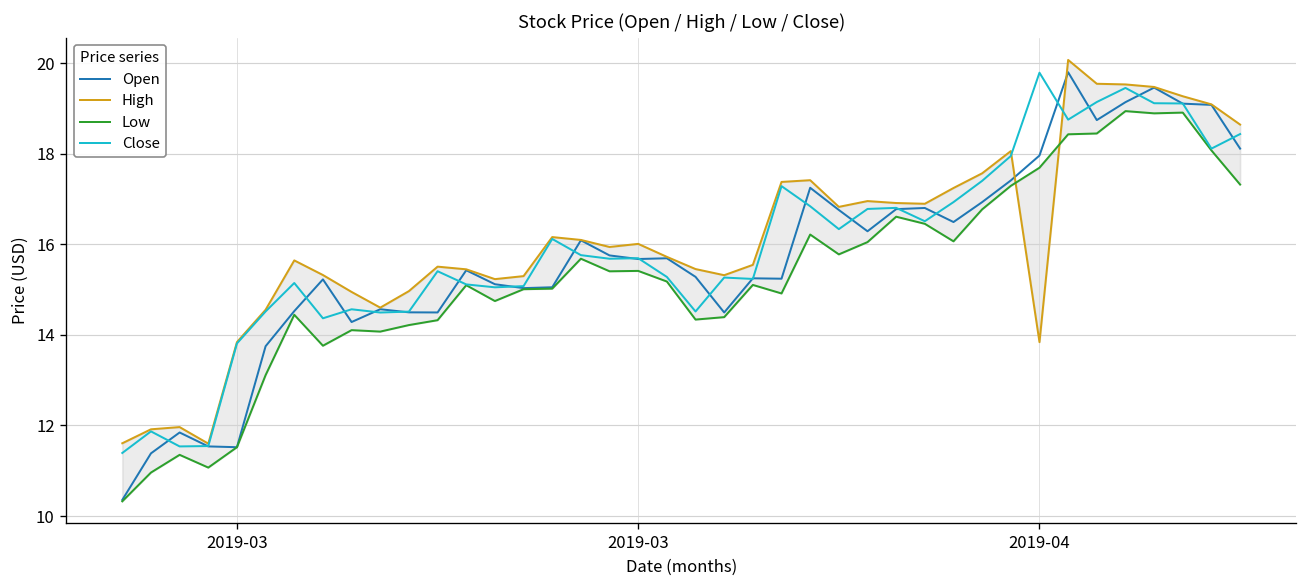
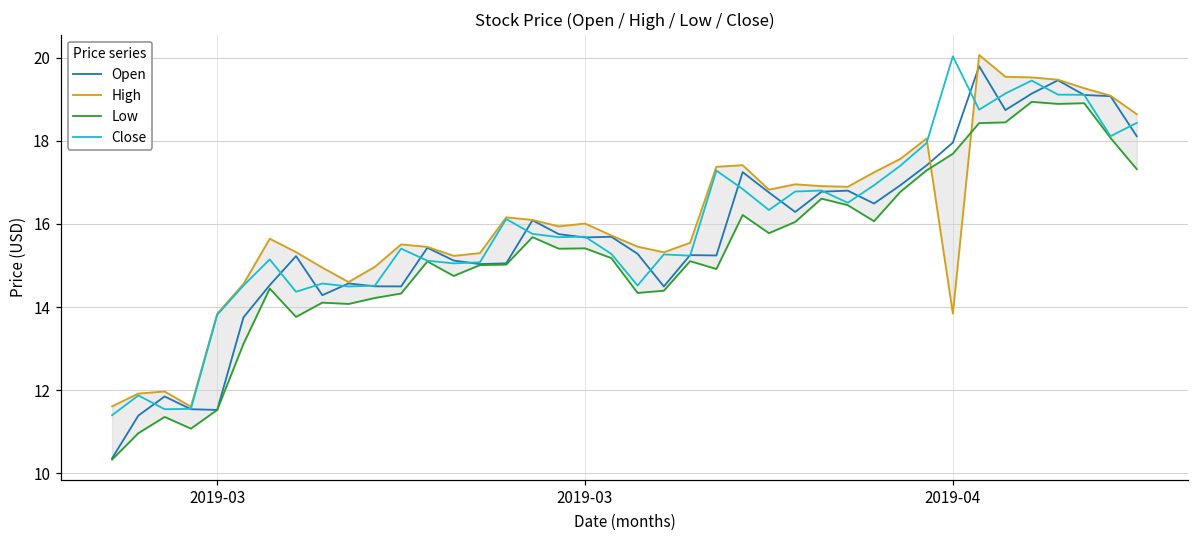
Close, 2019-04: 19.8 -> 20.0
